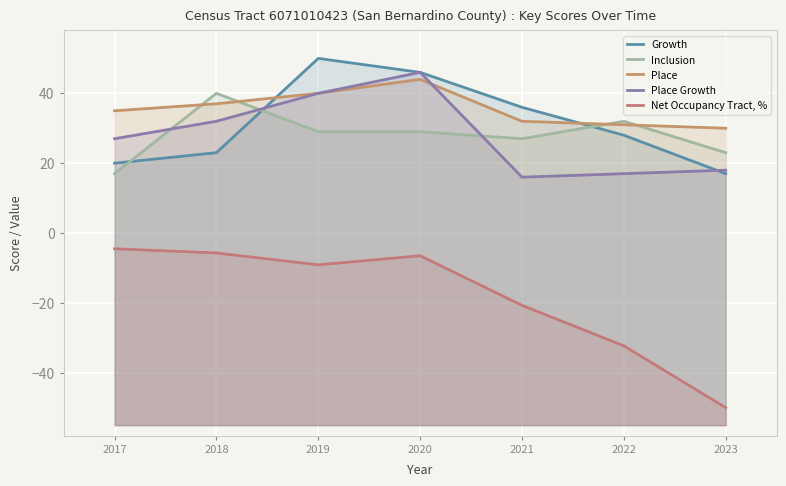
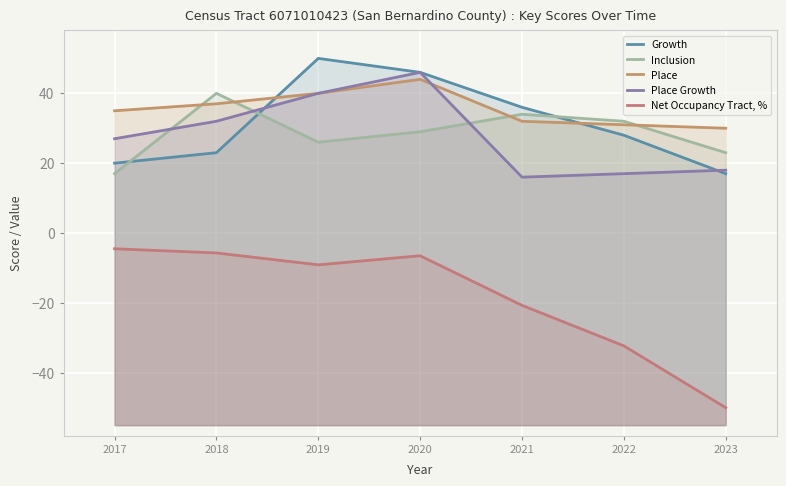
Inclusion, 2019: 29 -> 26
Inclusion, 2021: 27 -> 34
